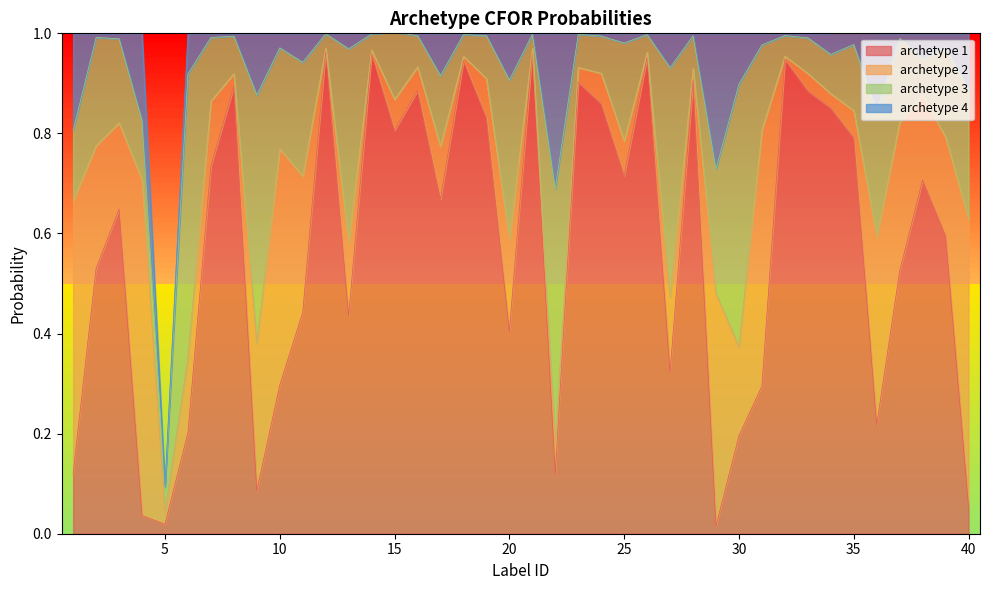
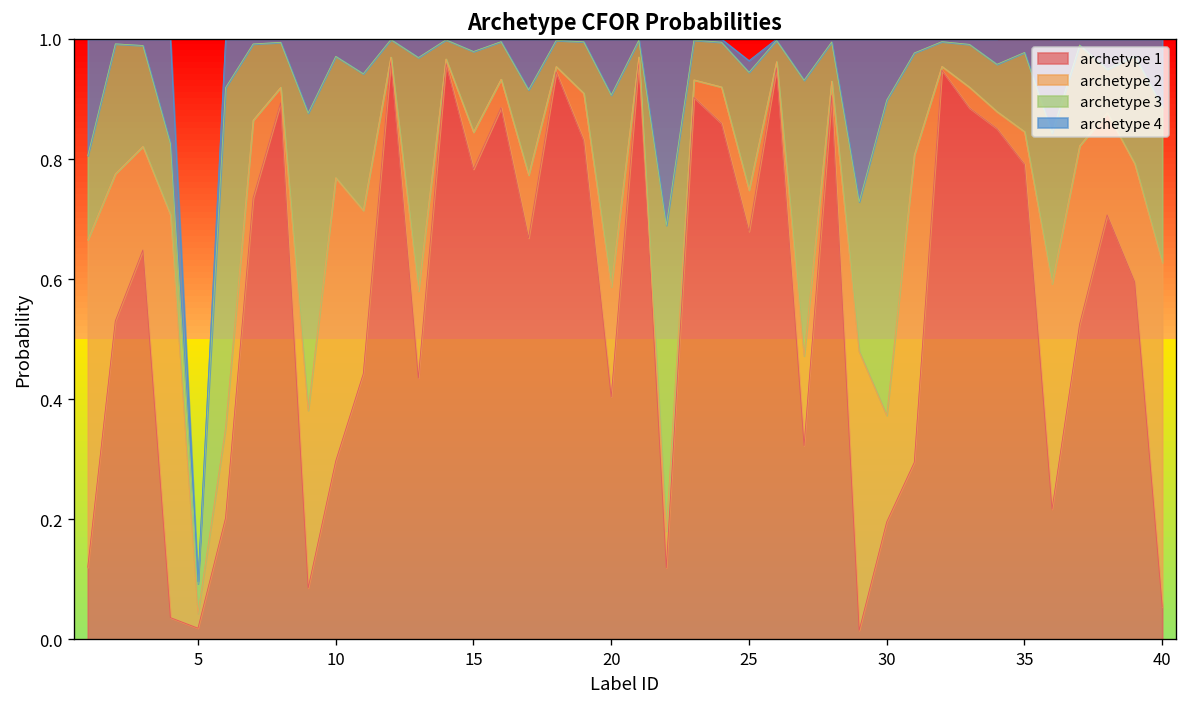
archetype 1, 15: 0.81 -> 0.78
archetype 1, 25: 0.72 -> 0.68
